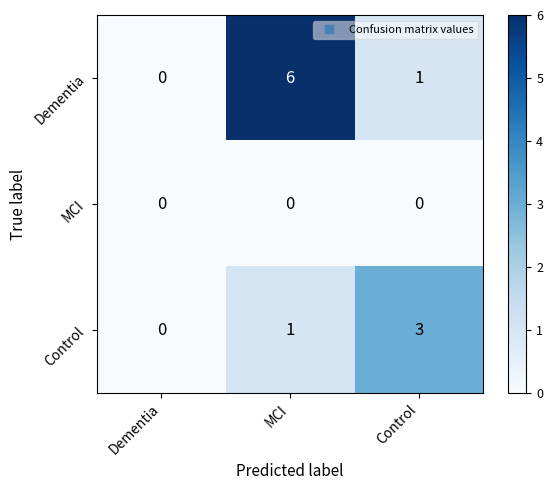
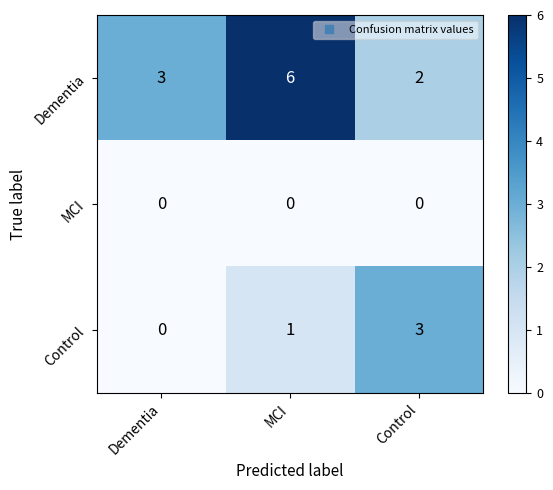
Dementia, Dementia: 0 -> 3
Dementia, Control: 1 -> 2
